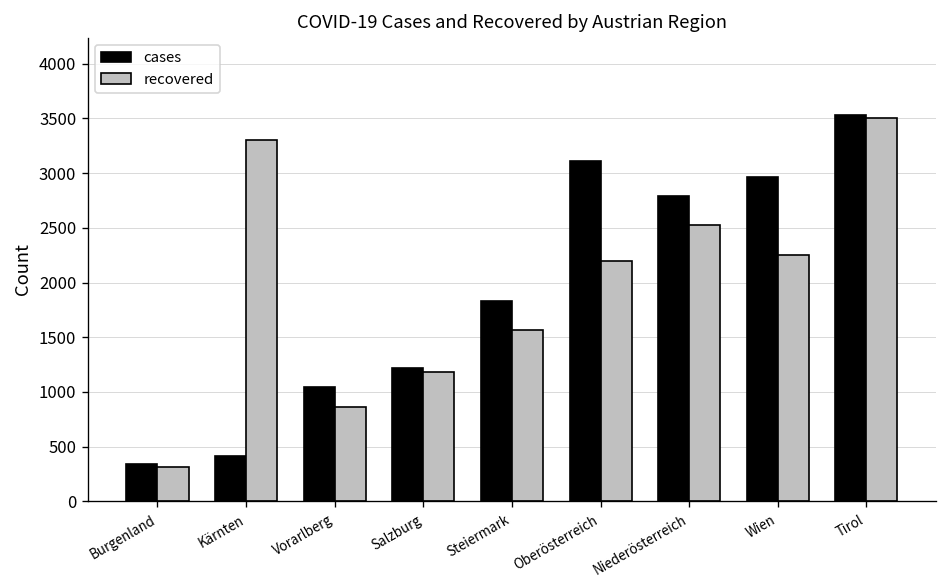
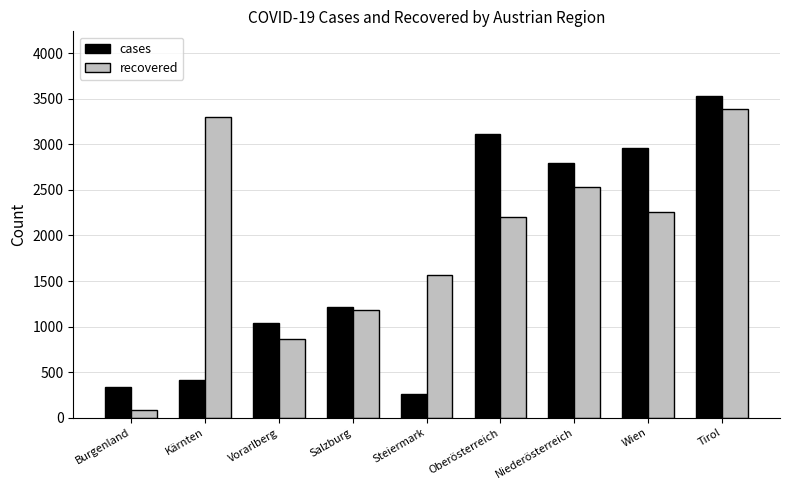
recovered, Burgenland: 300 -> 100
cases, Steiermark: 1800 -> 300
recovered, Tirol: 3500 -> 3400
